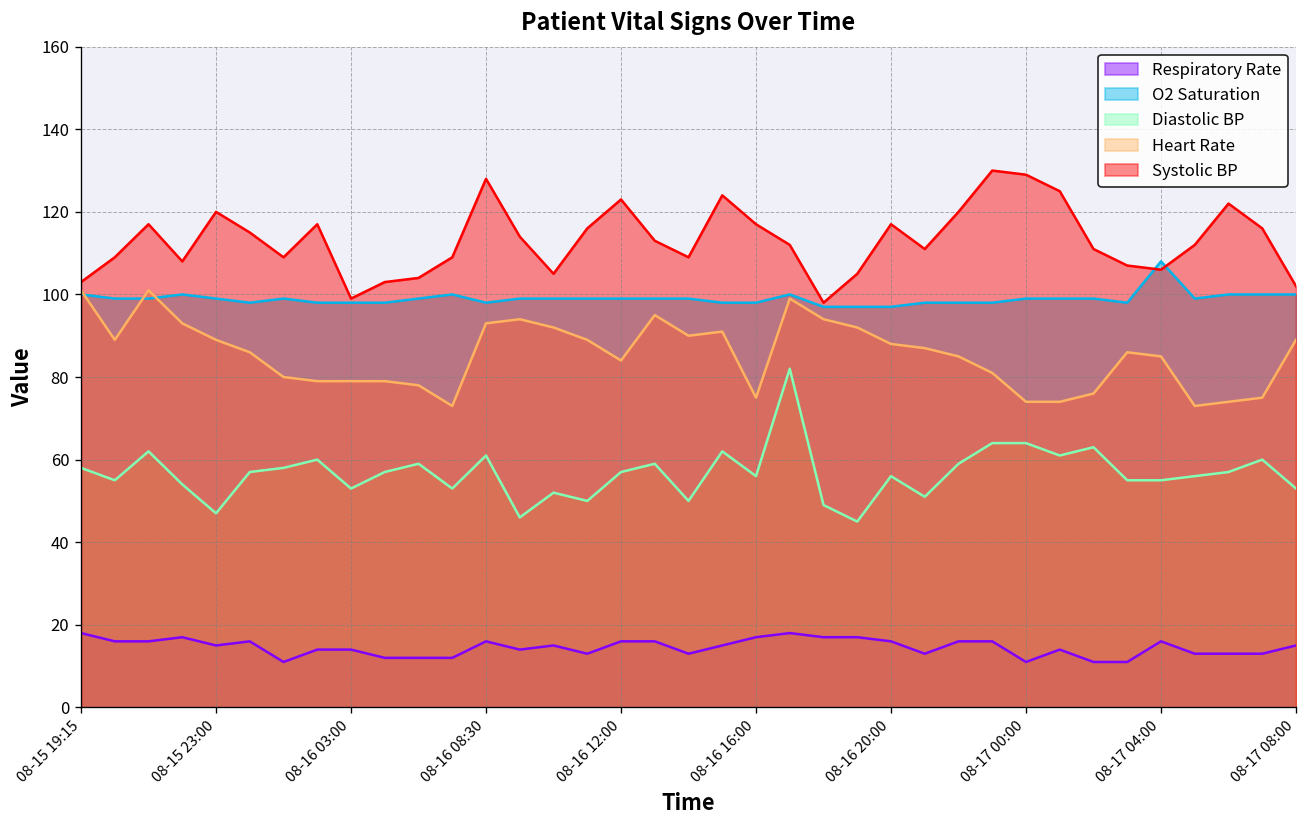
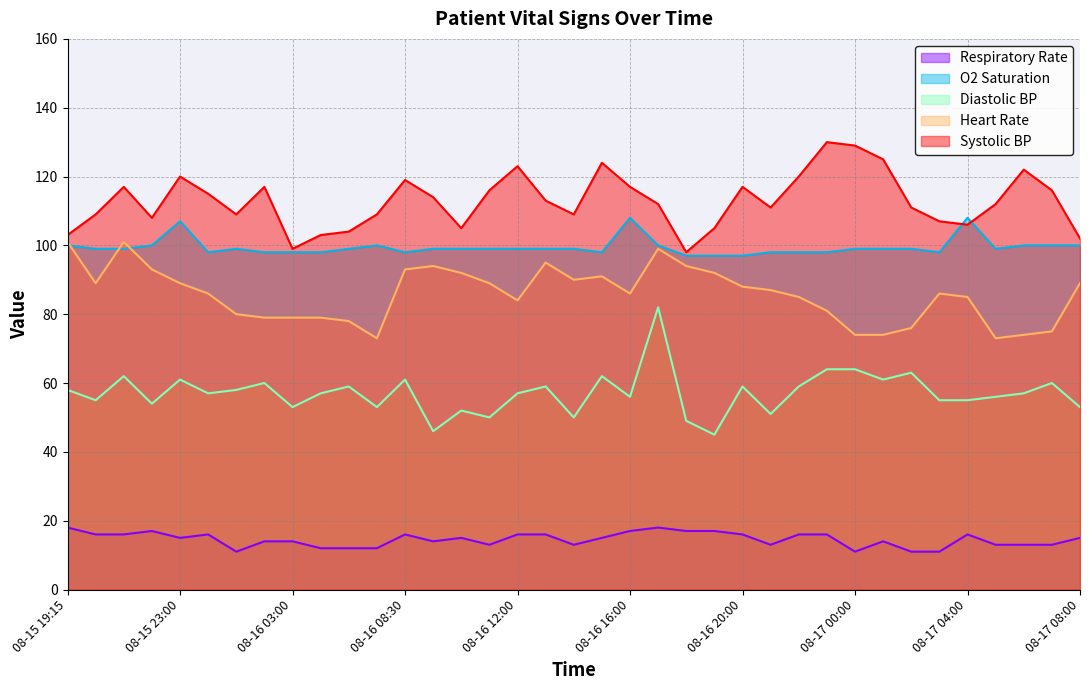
O2 Saturation, 08-15 23:00: 99 -> 107
Diastolic BP, 08-15 23:00: 47 -> 61
Systolic BP, 08-16 08:30: 128 -> 119
O2 Saturation, 08-16 16:00: 98 -> 108
Heart Rate, 08-16 16:00: 75 -> 86
Diastolic BP, 08-16 20:00: 56 -> 59
